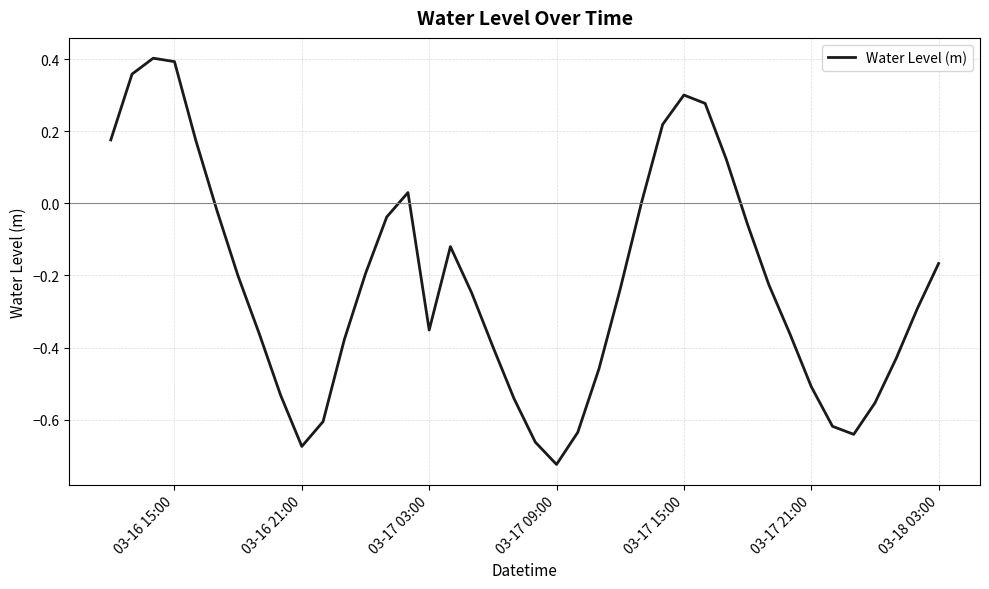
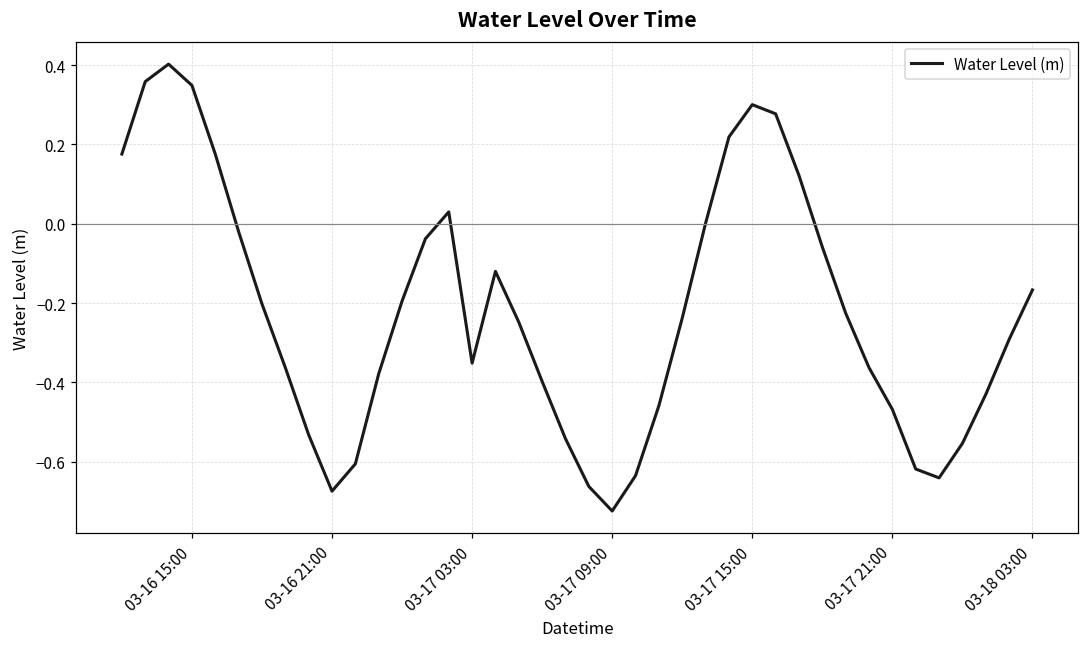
03-16 15:00: 0.39 -> 0.35
03-17 21:00: -0.51 -> -0.47
